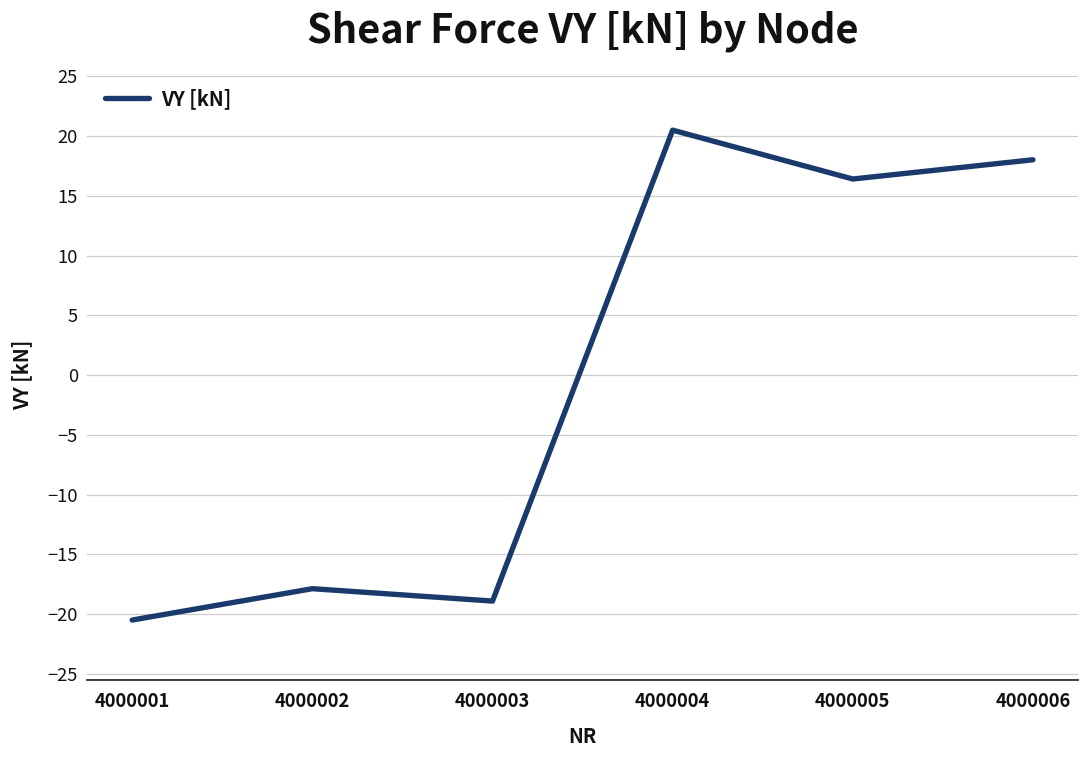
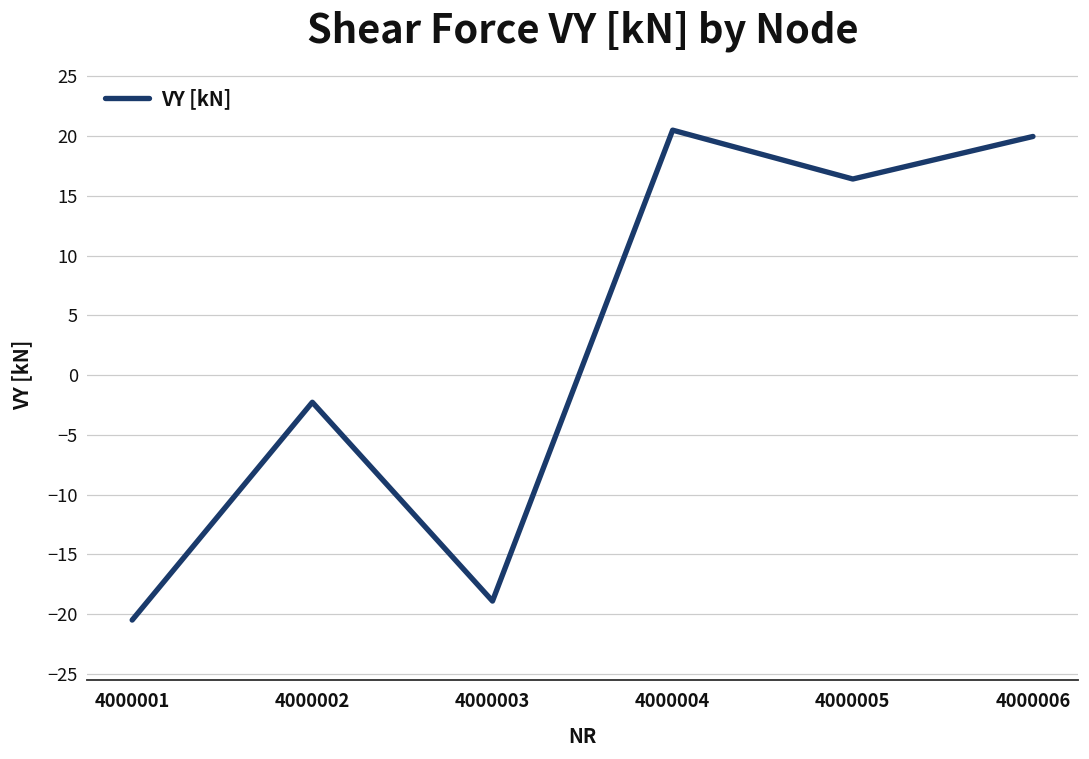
4000002: -17.9 -> -2.3
4000006: 18.0 -> 20.0
